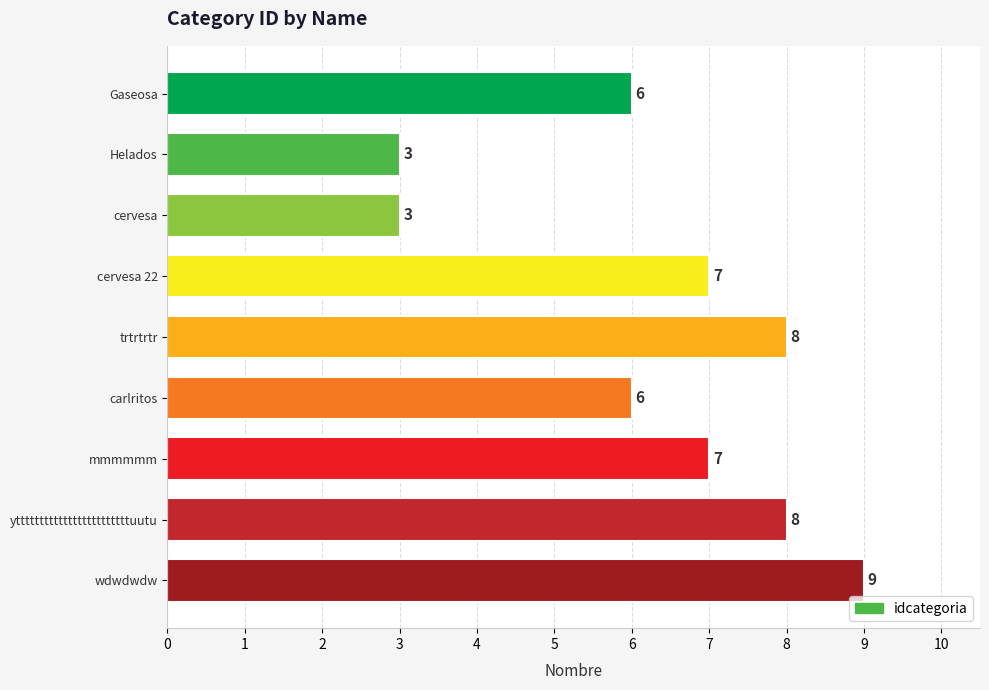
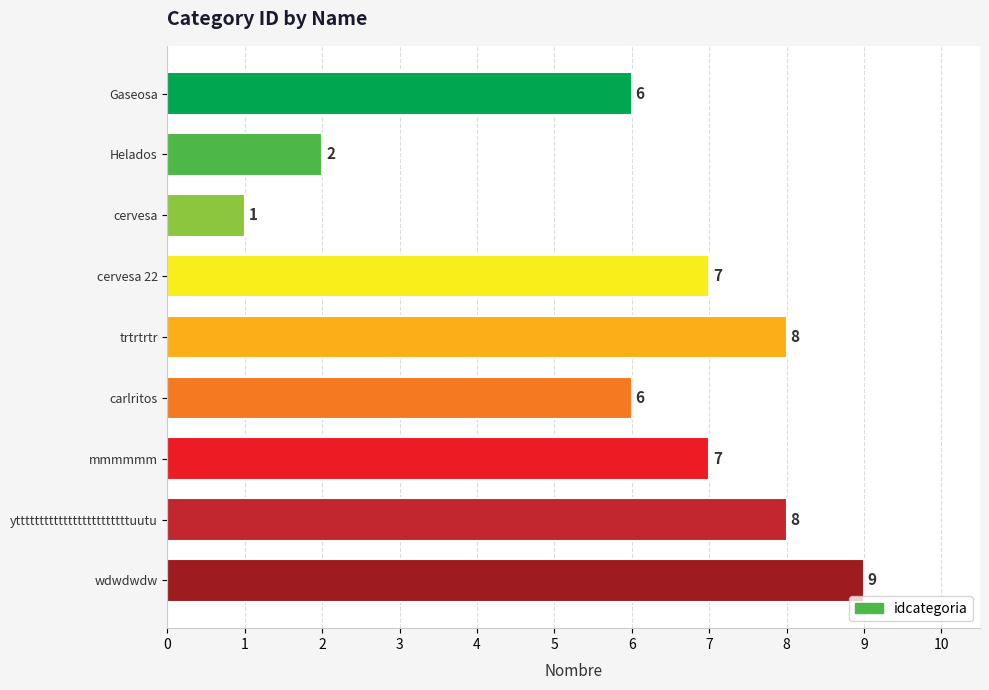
Helados: 3 -> 2
cervesa: 3 -> 1
